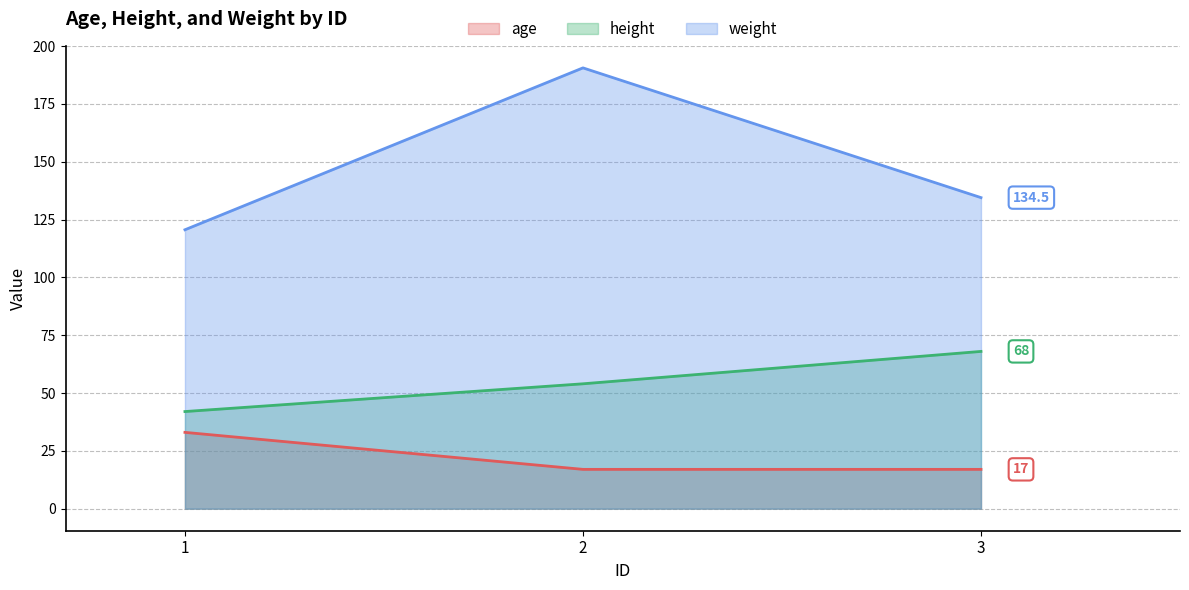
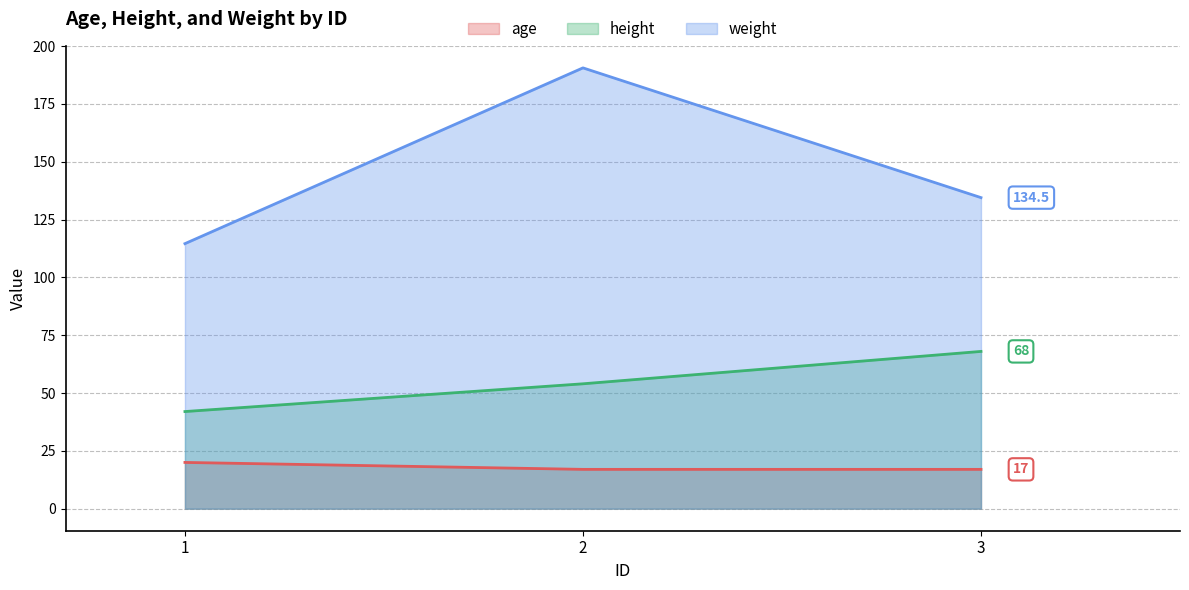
age, 1: 33 -> 20
weight, 1: 121 -> 115
